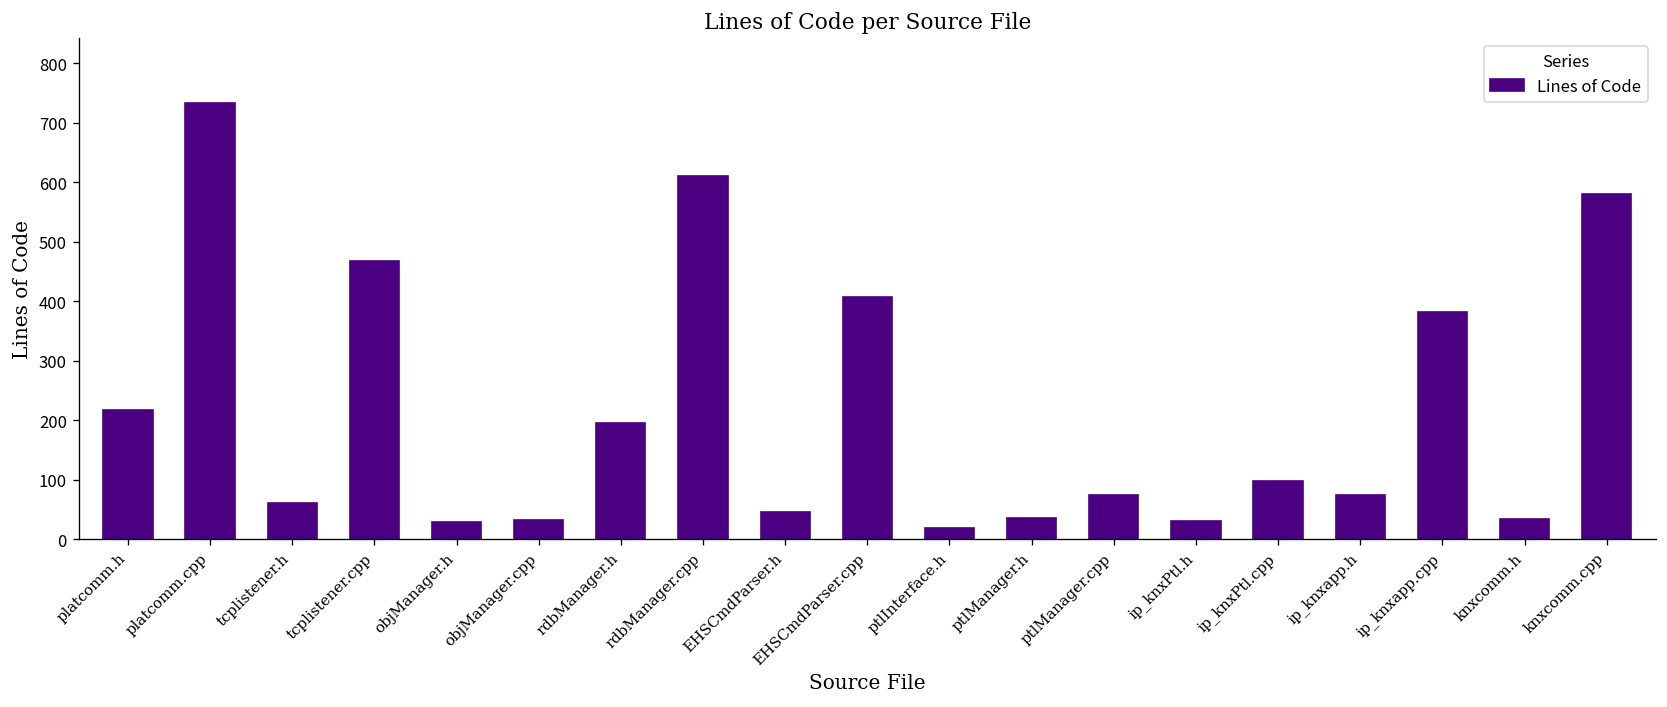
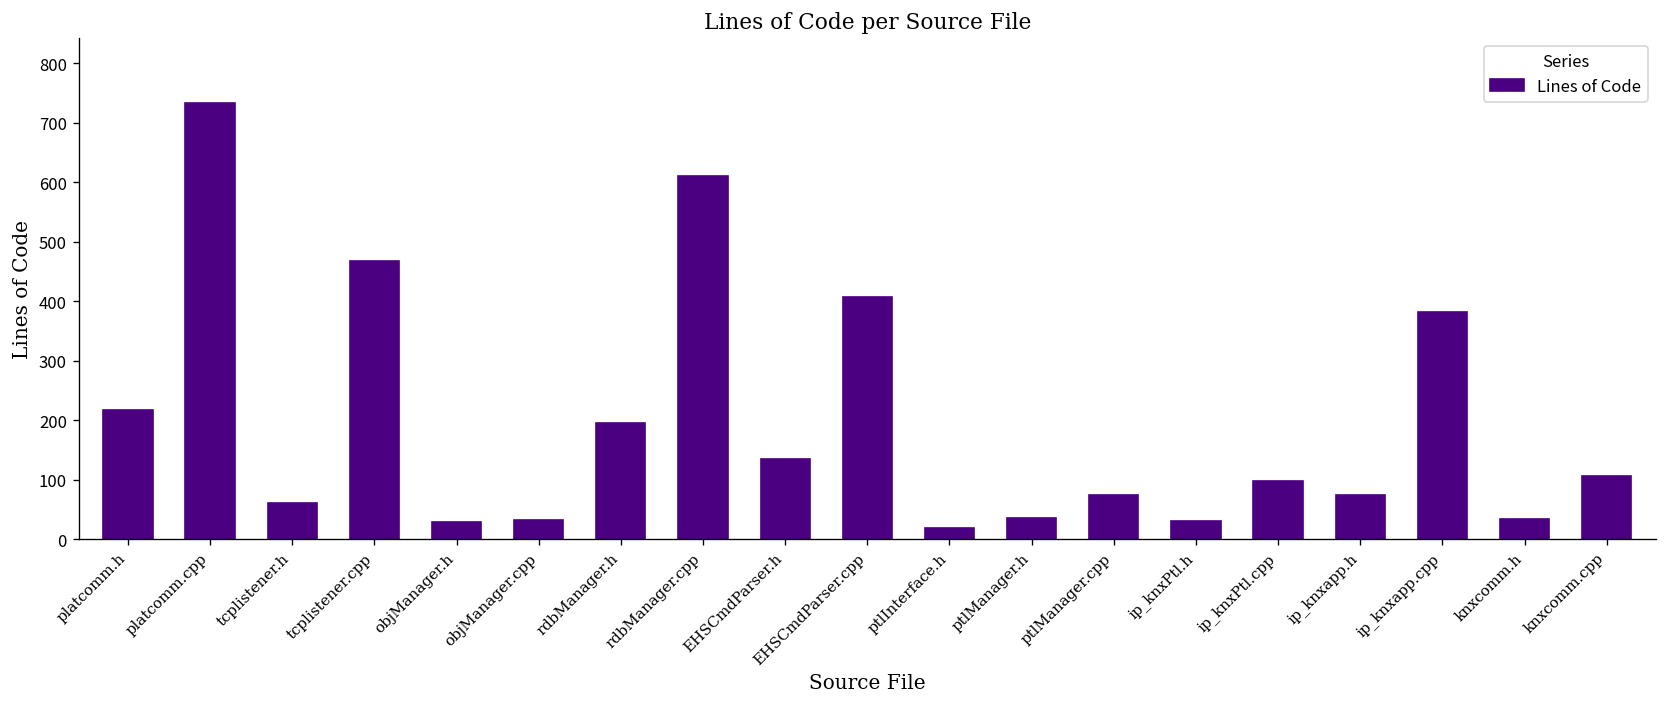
EHSCmdParser.h: 50 -> 140
knxcomm.cpp: 580 -> 110
